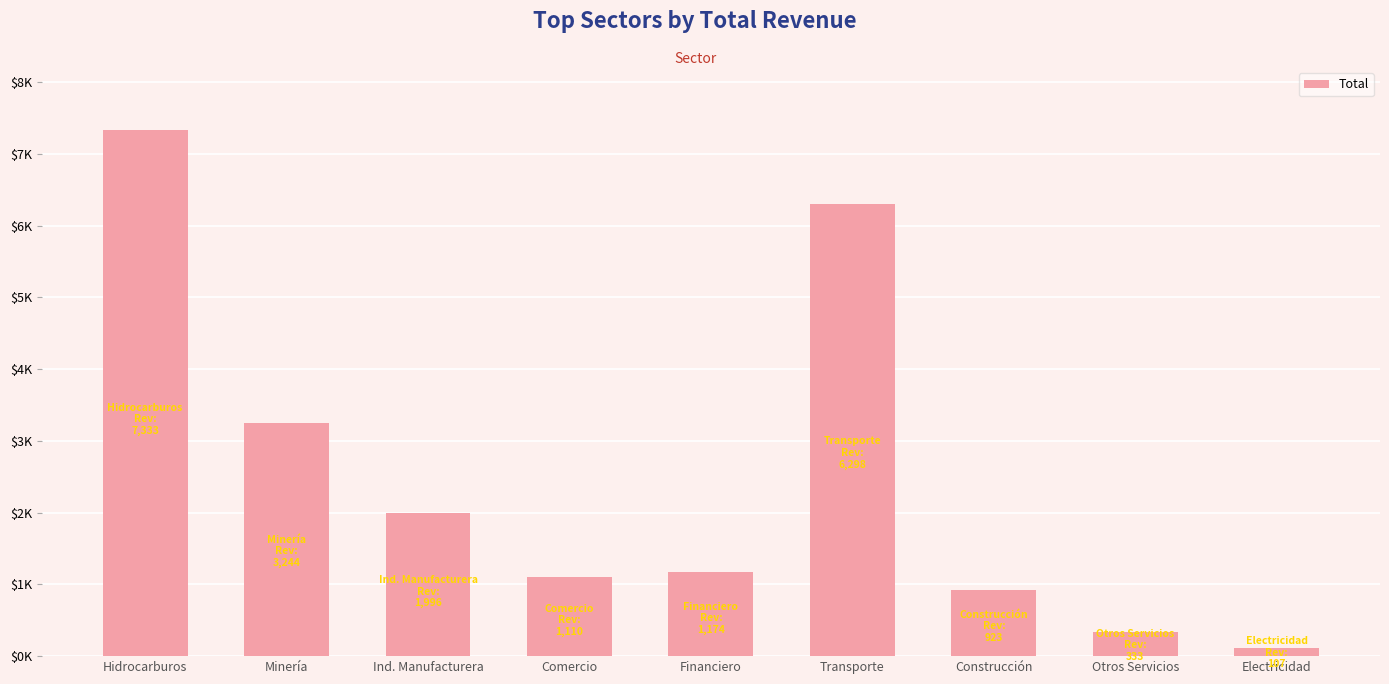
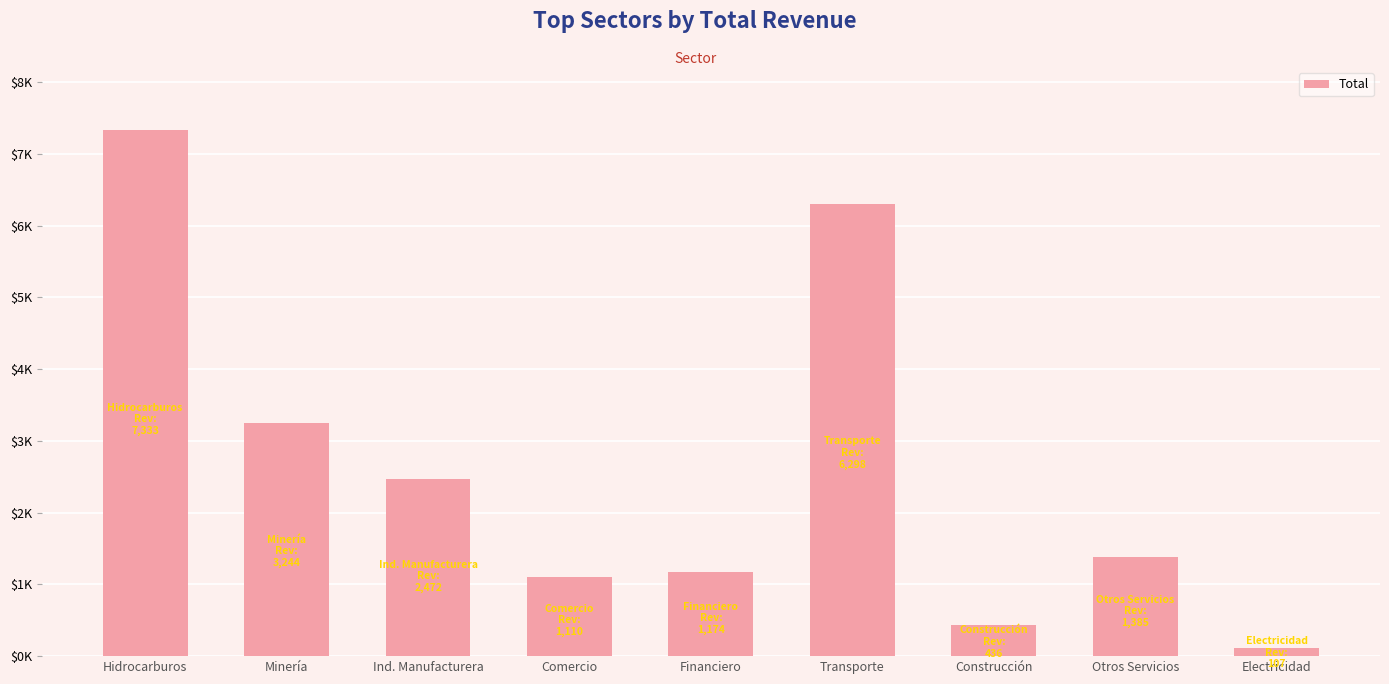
Ind. Manufacturera: 1,996 -> 2,472
Construcción: 923 -> 436
Otros Servicios: 333 -> 1,385
